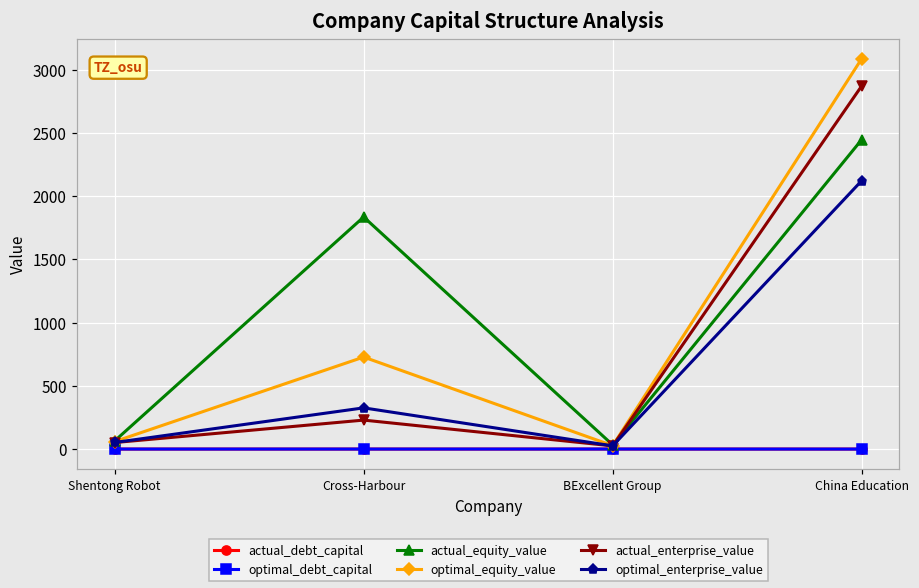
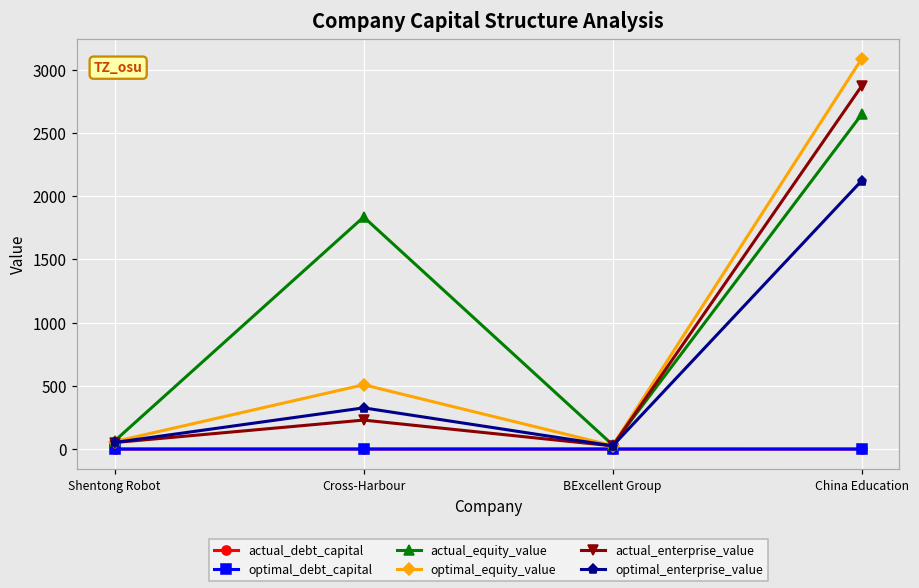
optimal_equity_value, Cross-Harbour: 730 -> 510
actual_equity_value, China Education: 2450 -> 2650
